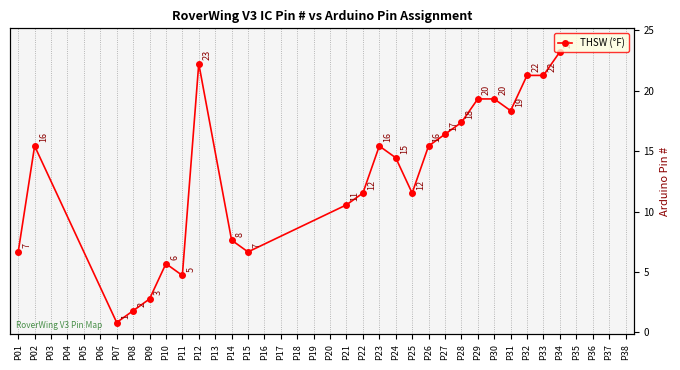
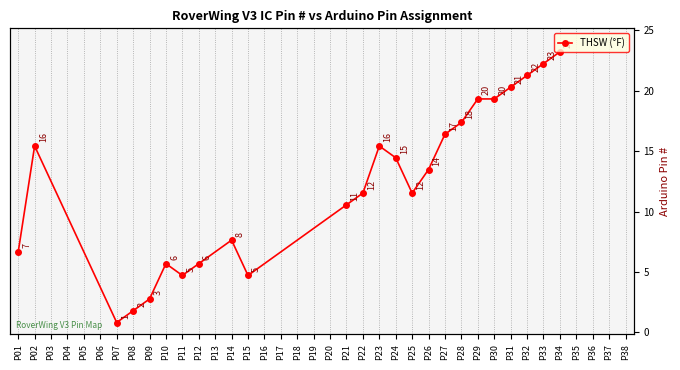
P12: 23 -> 6
P15: 7 -> 5
P26: 16 -> 14
P31: 19 -> 21
P33: 22 -> 23
